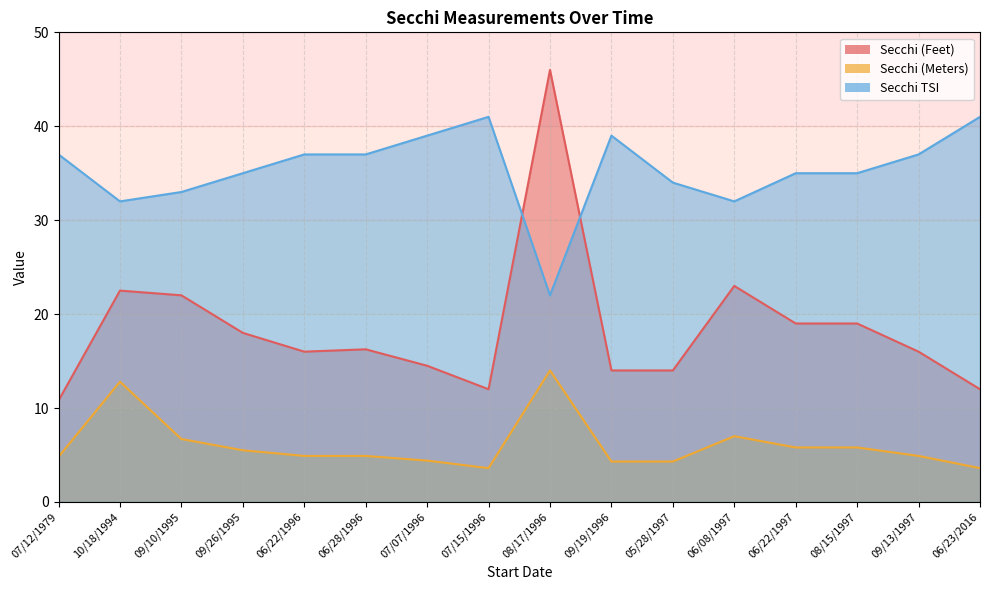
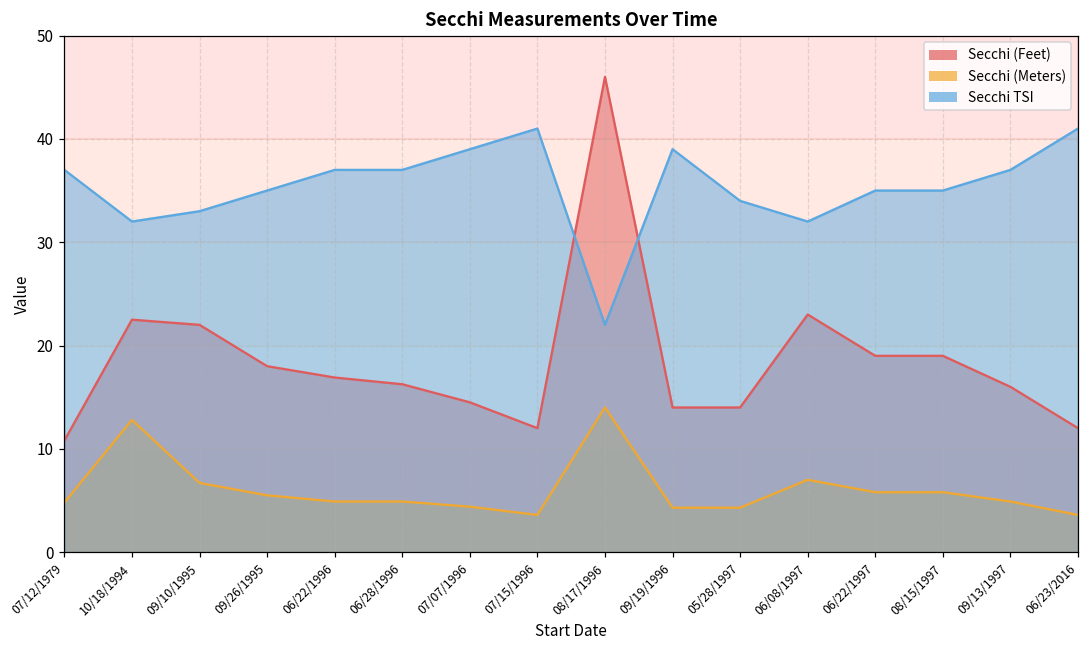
Secchi (Feet), 06/22/1996: 16 -> 17
